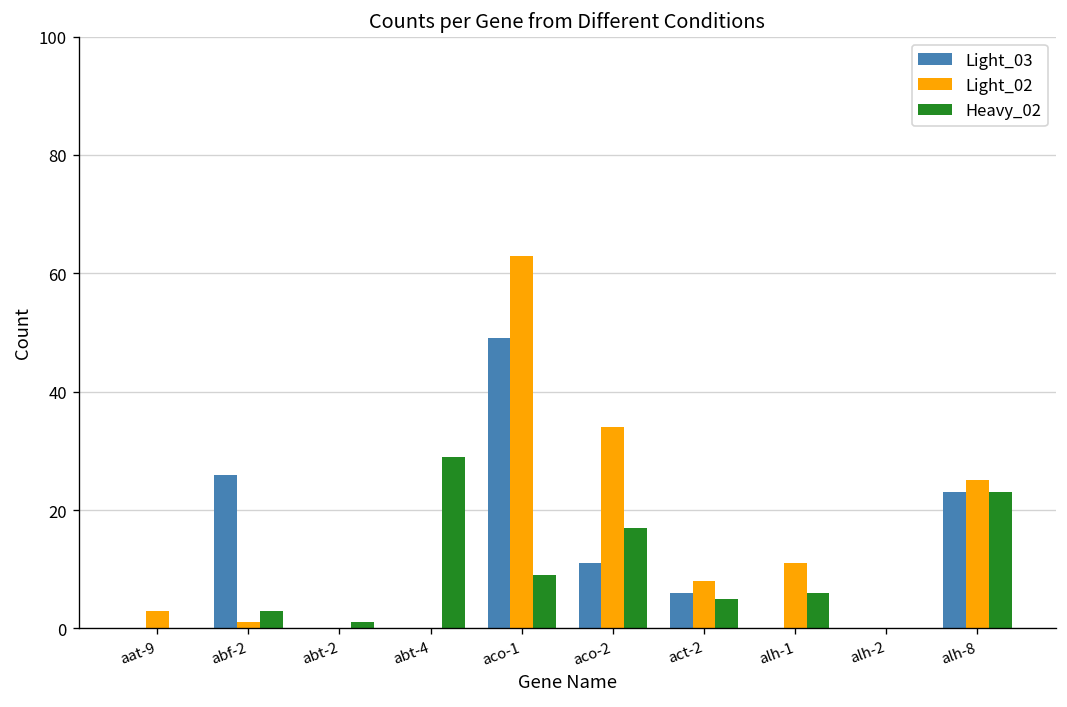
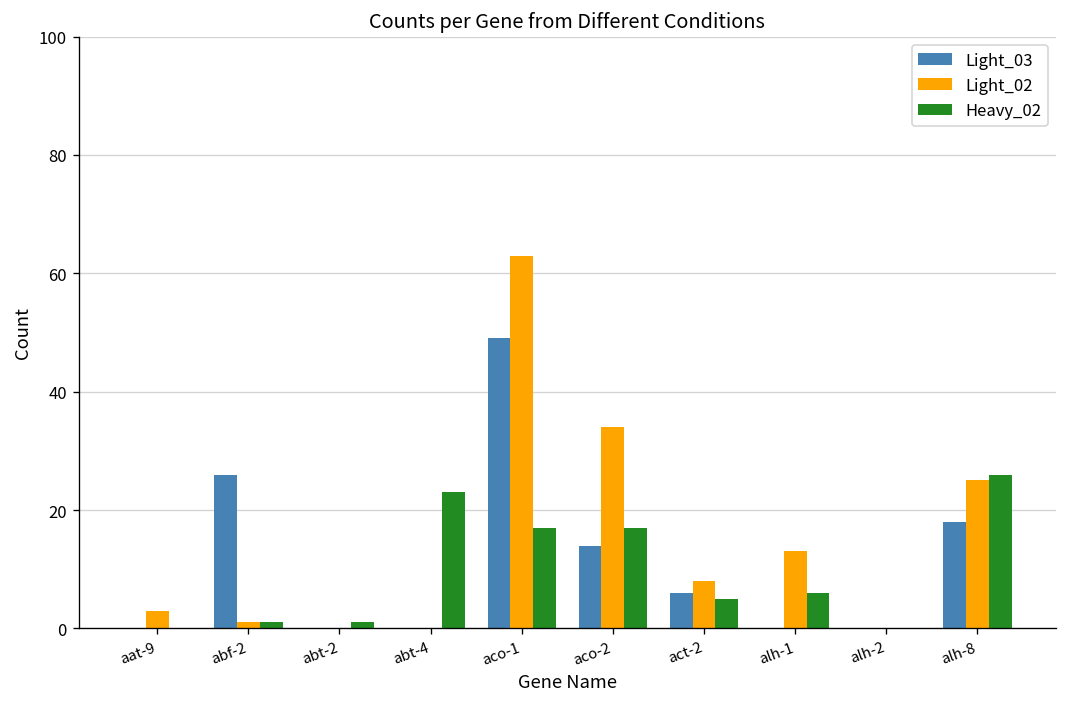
Heavy_02, abf-2: 3 -> 1
Heavy_02, abt-4: 29 -> 23
Heavy_02, aco-1: 9 -> 17
Light_03, aco-2: 11 -> 14
Light_02, alh-1: 11 -> 13
Light_03, alh-8: 23 -> 18
Heavy_02, alh-8: 23 -> 26
